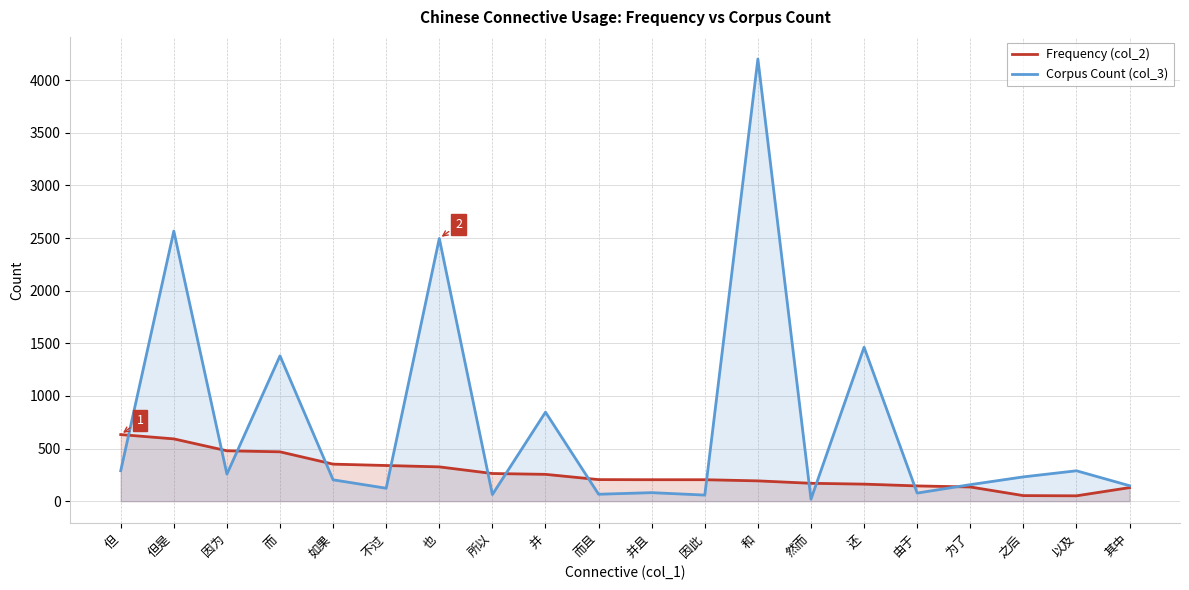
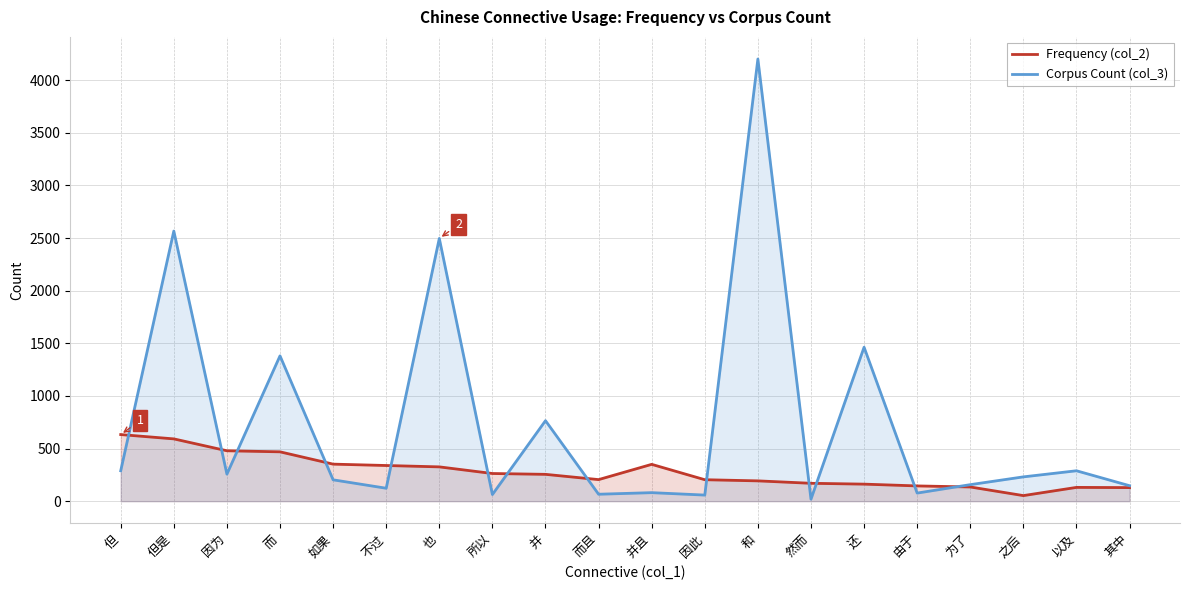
Corpus Count (col_3), 并: 850 -> 770
Frequency (col_2), 并且: 200 -> 350
Frequency (col_2), 以及: 50 -> 130
